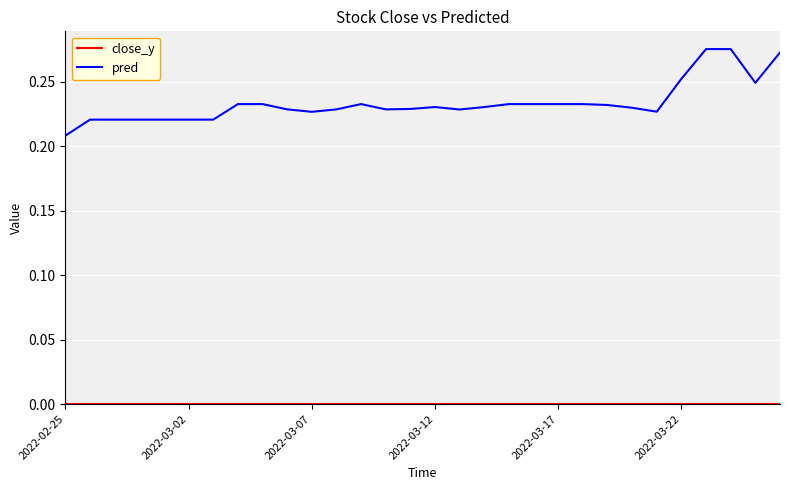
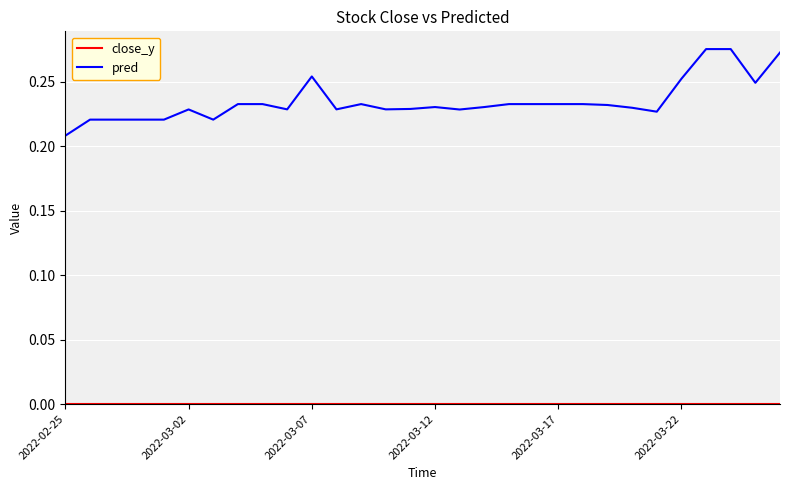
pred, 2022-03-02: 0.220 -> 0.228
pred, 2022-03-07: 0.227 -> 0.254
